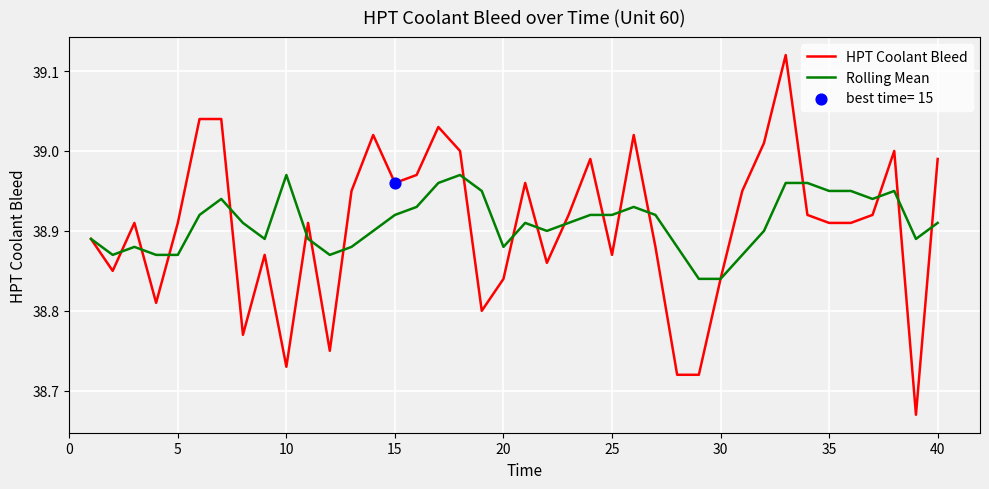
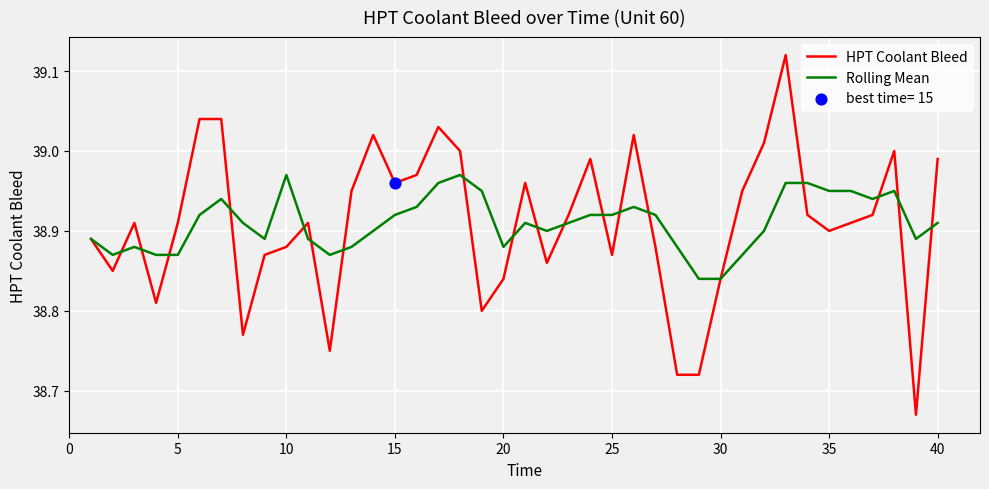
HPT Coolant Bleed, 10: 38.73 -> 38.88
HPT Coolant Bleed, 35: 38.91 -> 38.90
